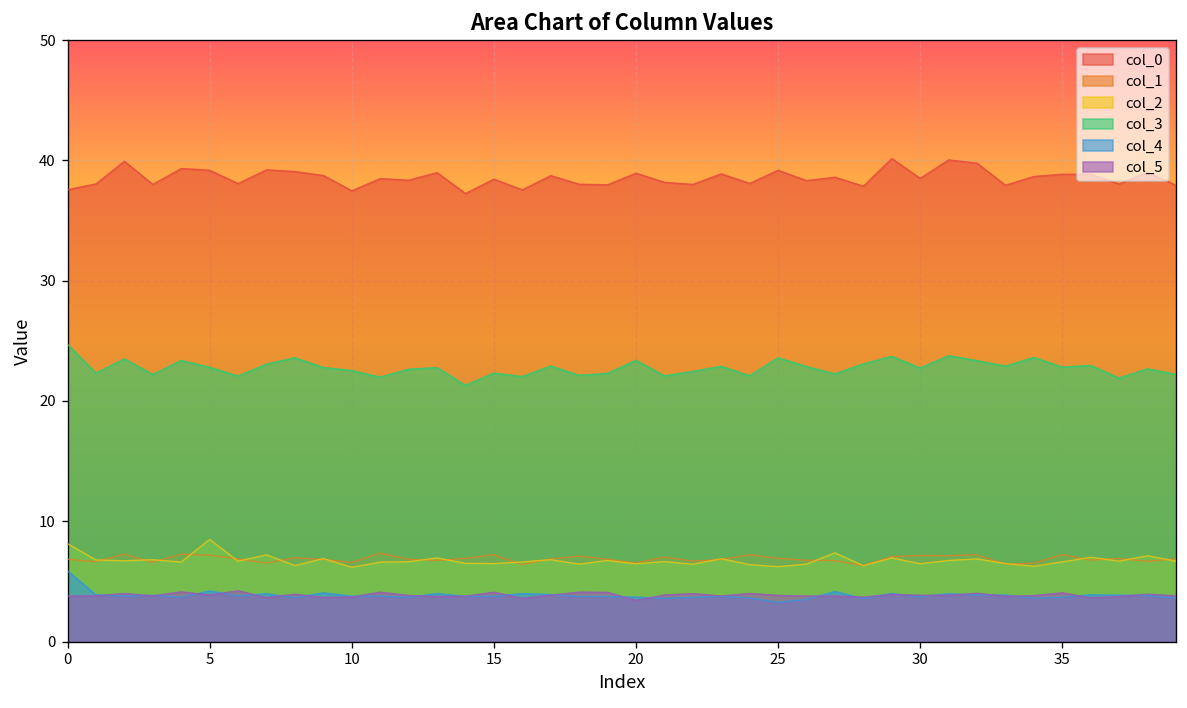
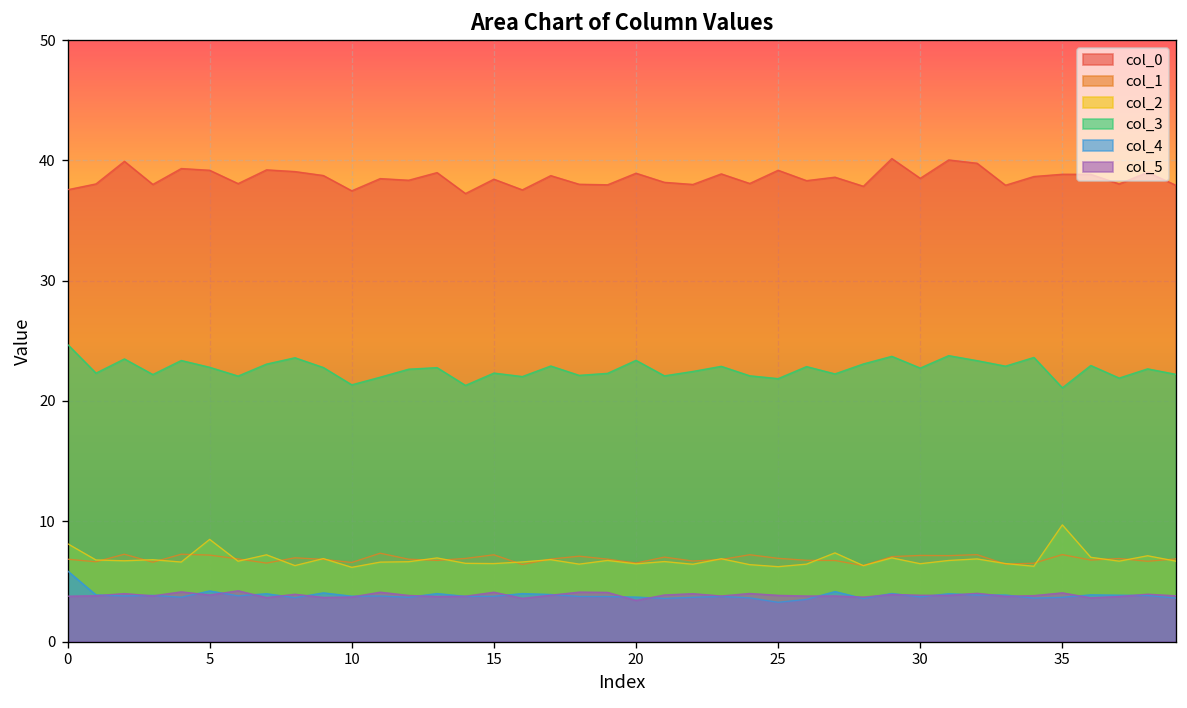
col_3, 10: 22.5 -> 21.3
col_3, 25: 23.6 -> 21.9
col_2, 35: 6.6 -> 9.7
col_3, 35: 22.8 -> 21.1
